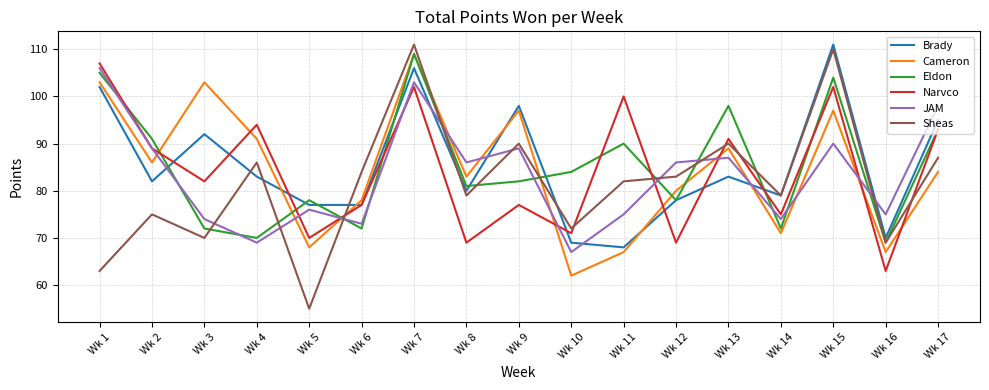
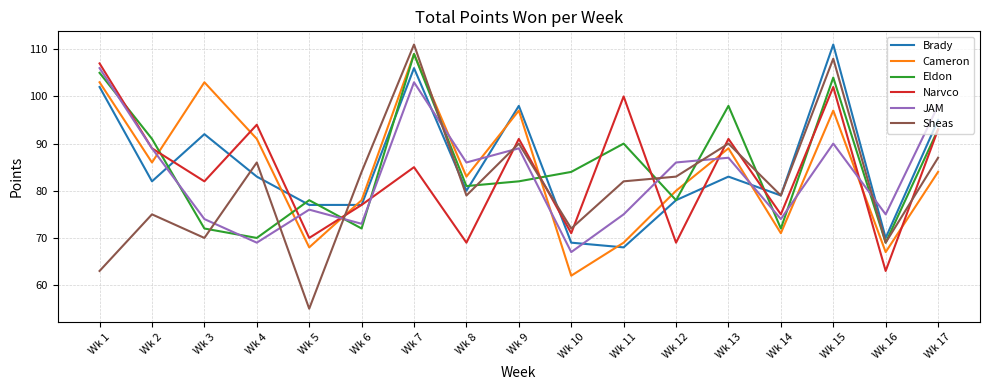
Narvco, Wk 7: 102 -> 85
Narvco, Wk 9: 77 -> 91
Cameron, Wk 11: 67 -> 69
Sheas, Wk 15: 110 -> 108
